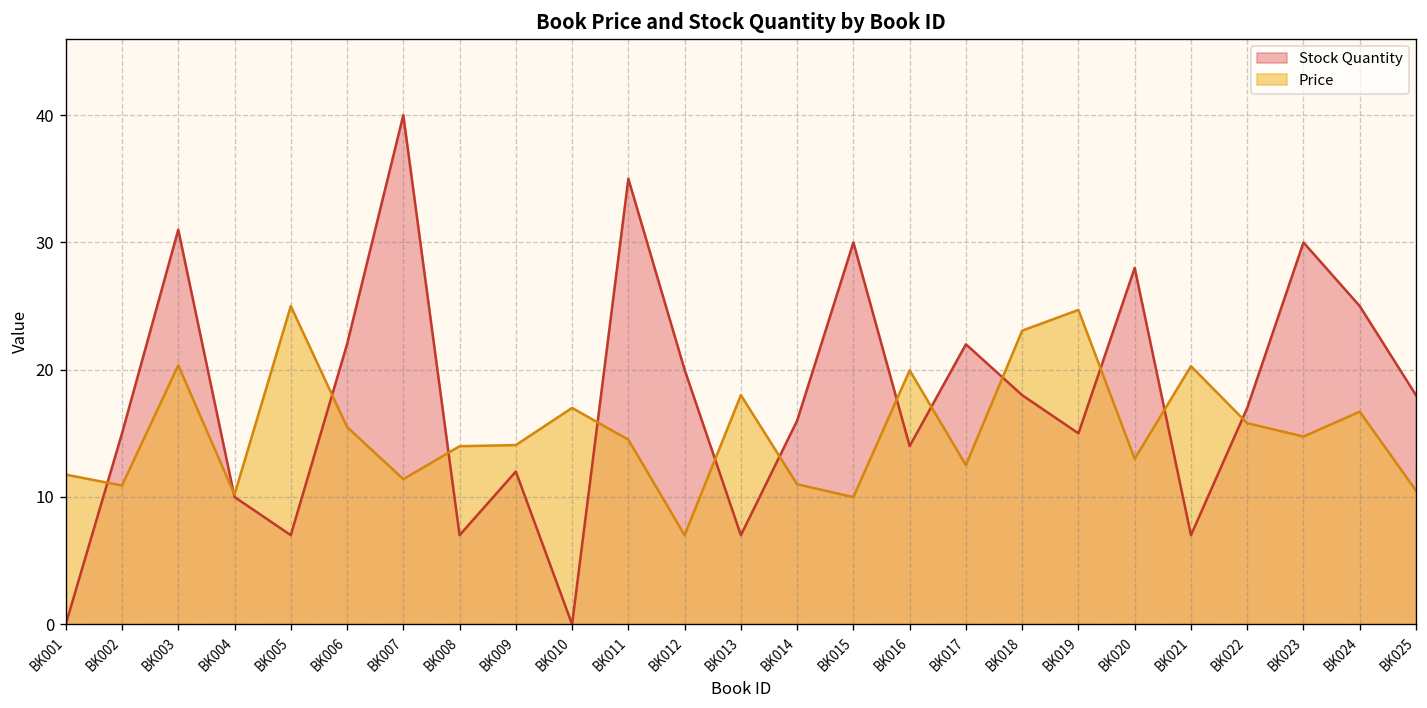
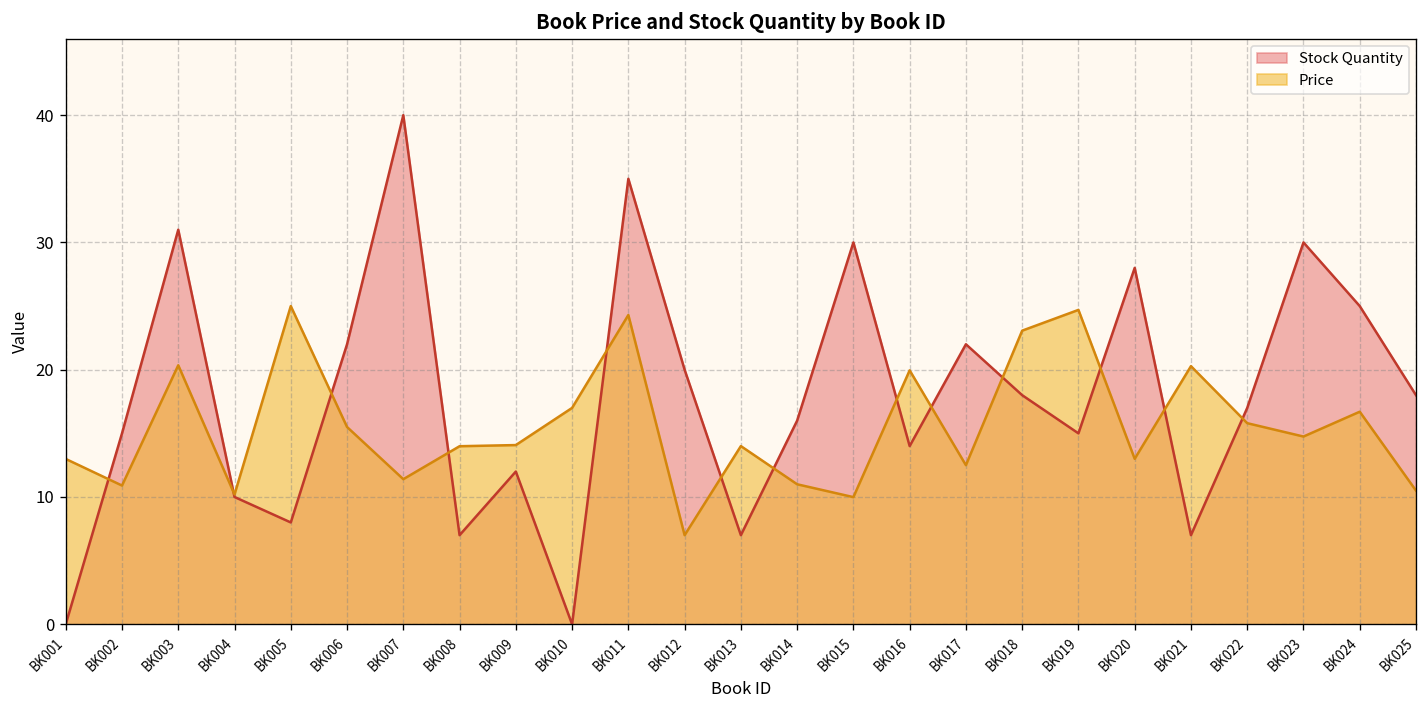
Price, BK001: 11.8 -> 13.0
Stock Quantity, BK005: 7 -> 8
Price, BK011: 14.5 -> 24.3
Price, BK013: 18 -> 14
